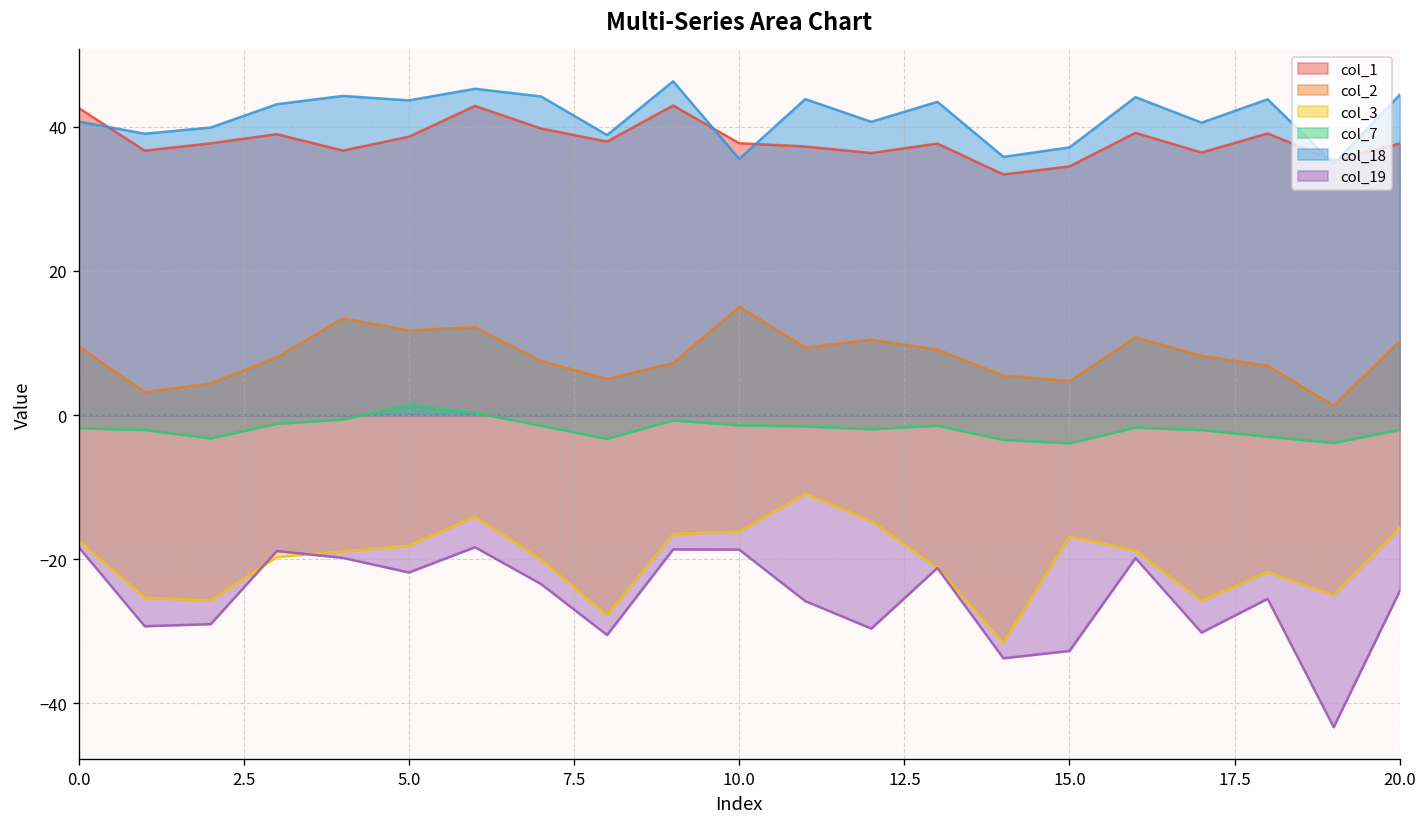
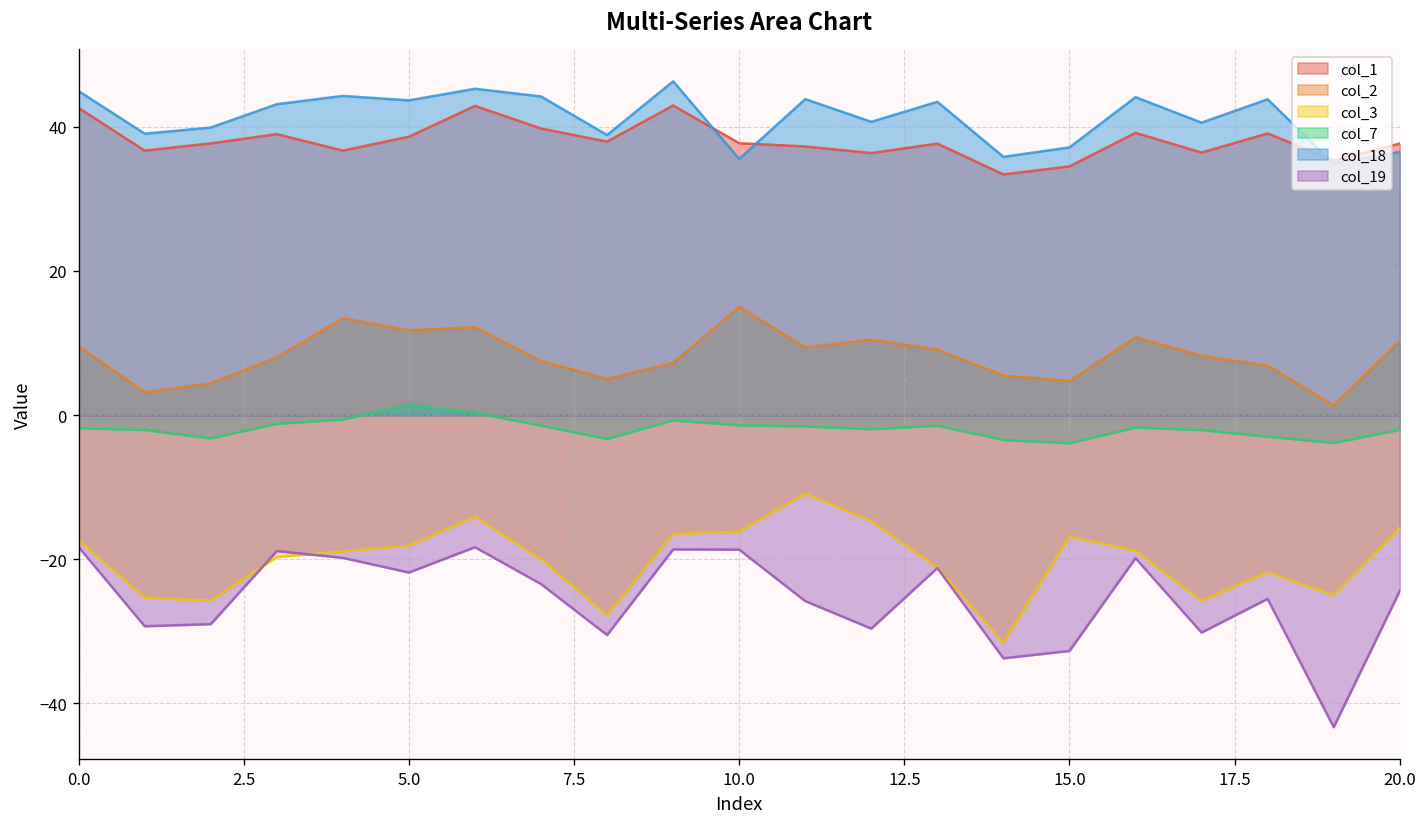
col_18, 0.0: 41 -> 45
col_18, 20.0: 44 -> 37
